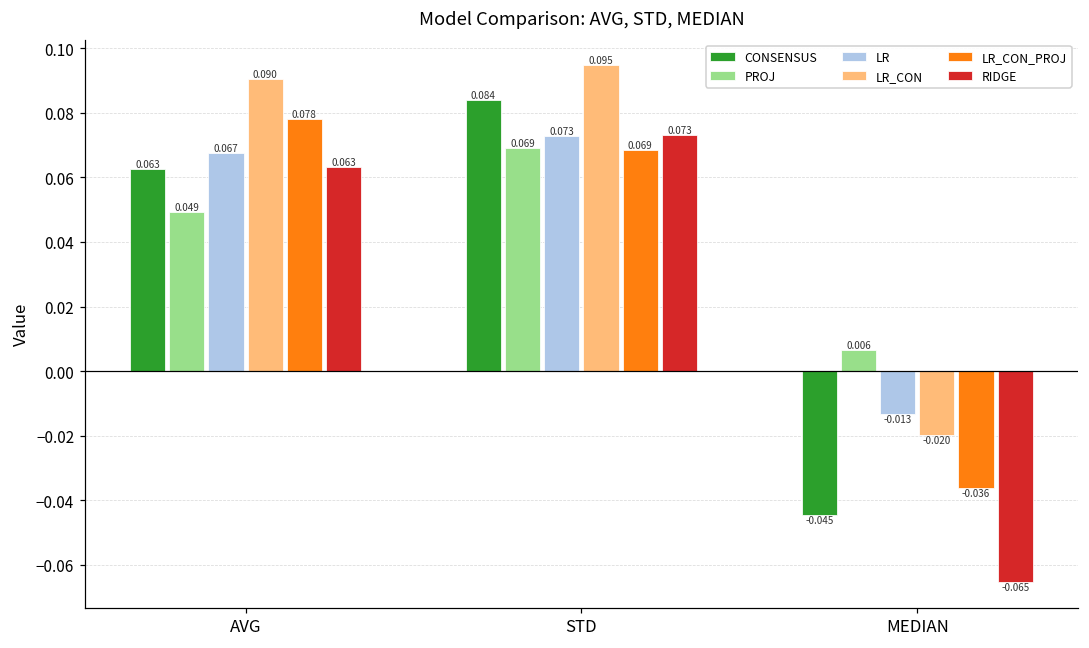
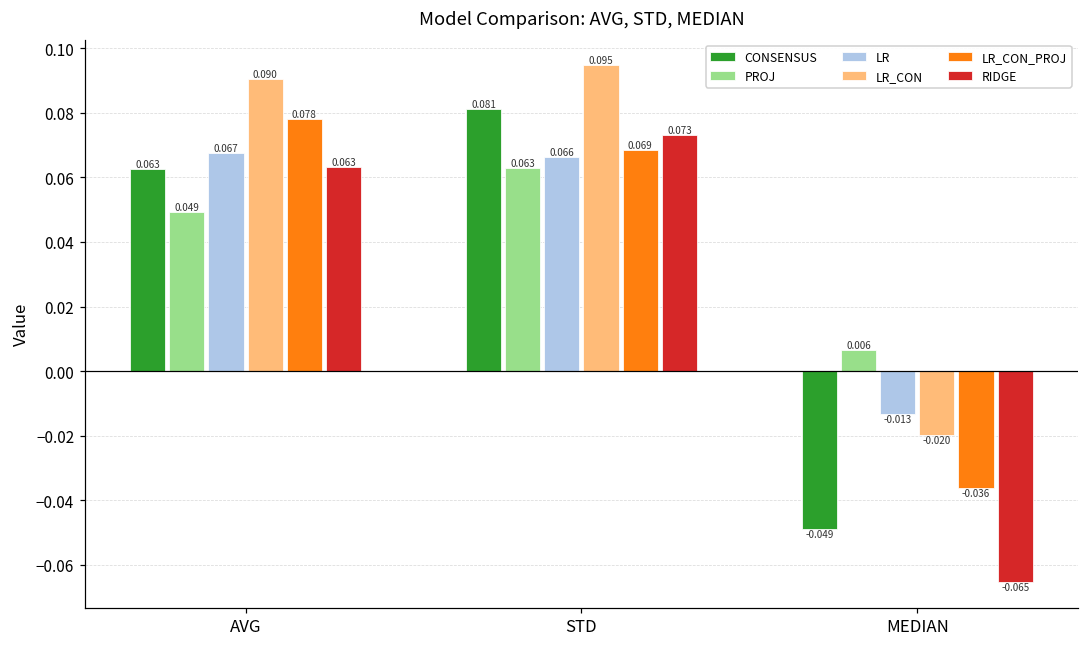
CONSENSUS, STD: 0.084 -> 0.081
PROJ, STD: 0.069 -> 0.063
LR, STD: 0.073 -> 0.066
CONSENSUS, MEDIAN: -0.045 -> -0.049
